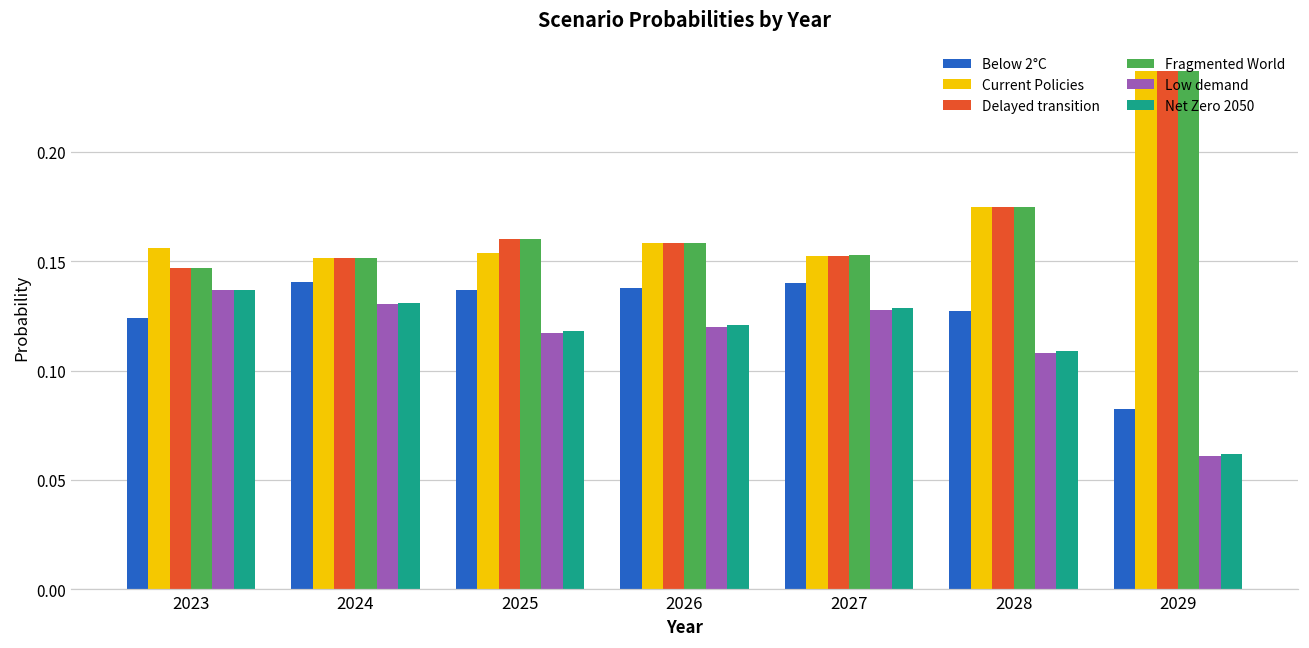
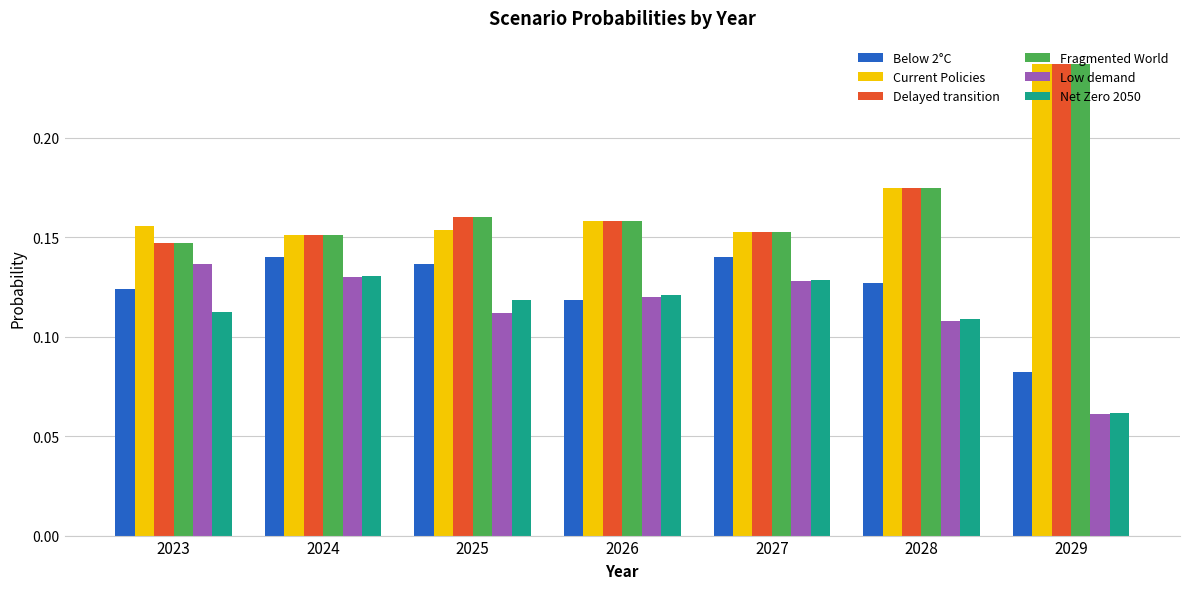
Net Zero 2050, 2023: 0.137 -> 0.112
Low demand, 2025: 0.117 -> 0.112
Below 2°C, 2026: 0.138 -> 0.118
